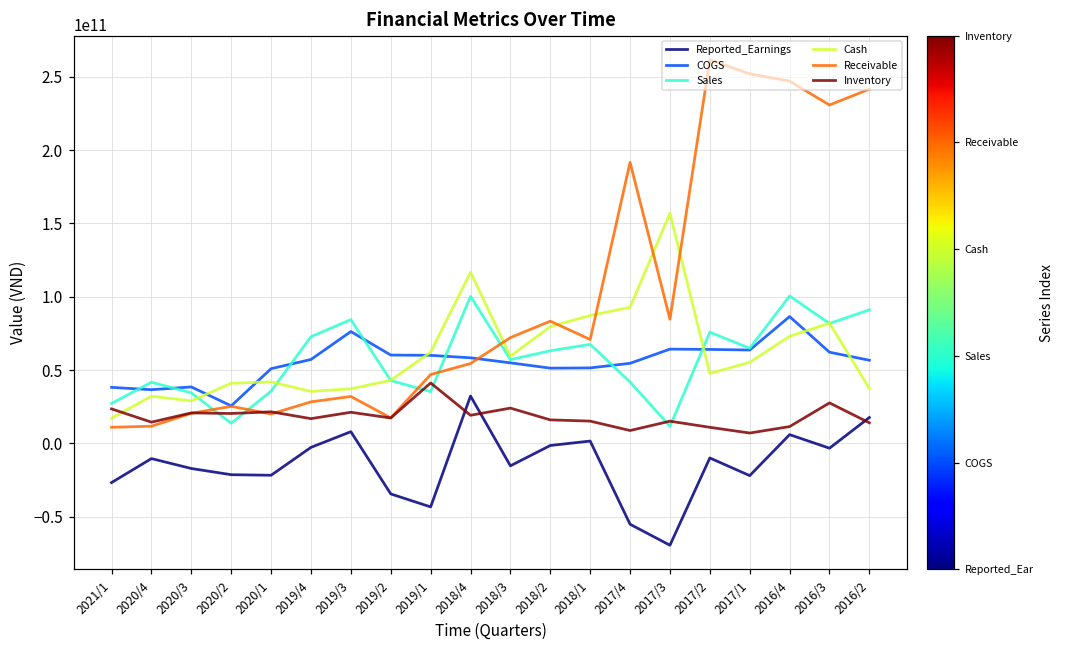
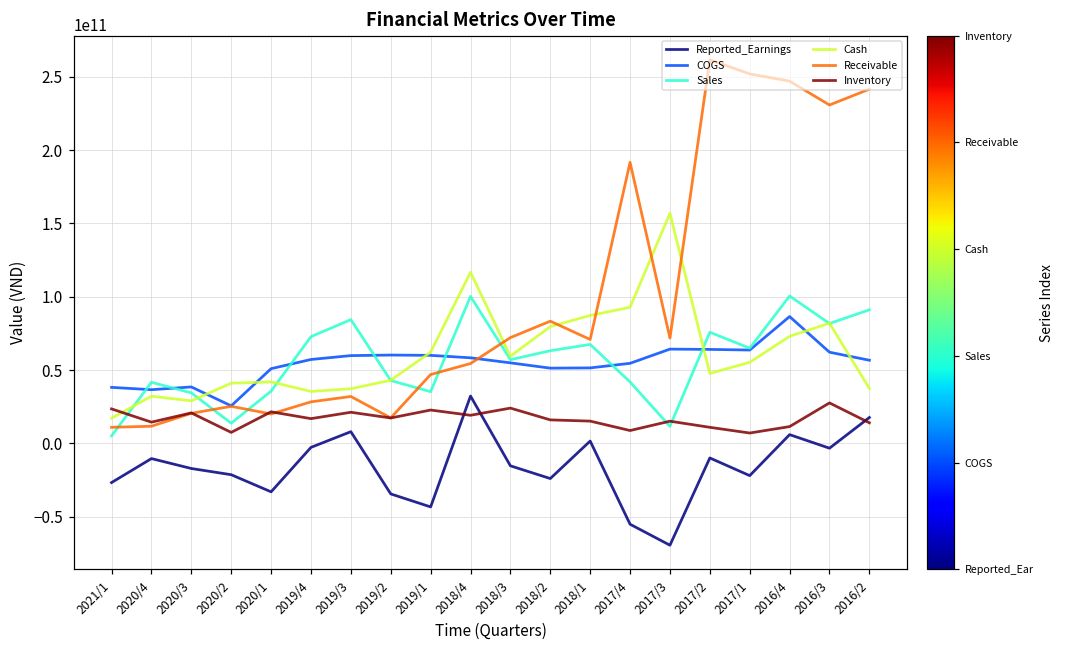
Sales, 2021/1: 27000000000 -> 5000000000
Inventory, 2020/2: 20000000000 -> 8000000000
Reported_Earnings, 2020/1: -22000000000 -> -33000000000
COGS, 2019/3: 76000000000 -> 60000000000
Inventory, 2019/1: 41000000000 -> 23000000000
Reported_Earnings, 2018/2: -1000000000 -> -24000000000
Receivable, 2017/3: 85000000000 -> 72000000000
